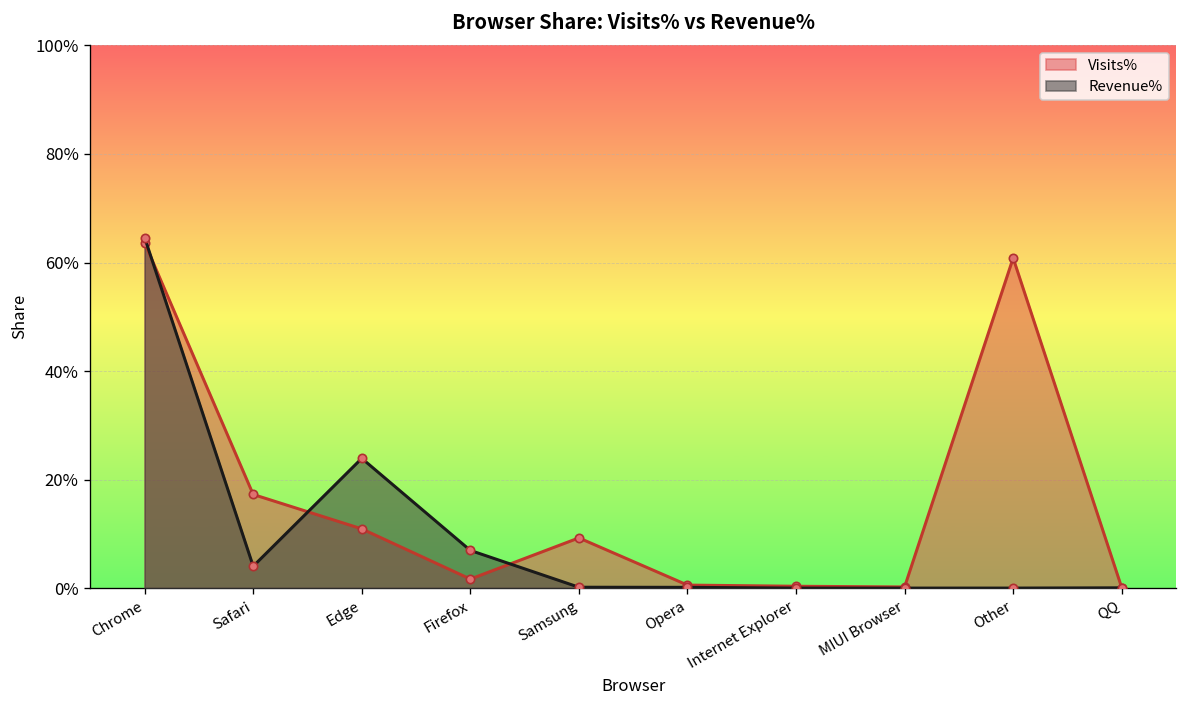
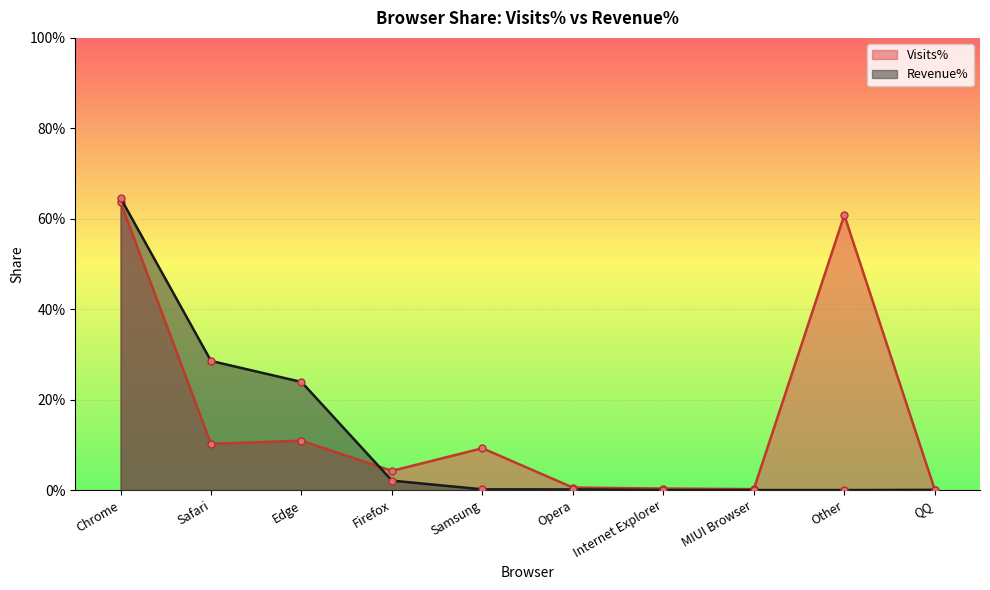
Visits%, Safari: 17% -> 10%
Revenue%, Safari: 4% -> 29%
Visits%, Firefox: 2% -> 4%
Revenue%, Firefox: 7% -> 2%
